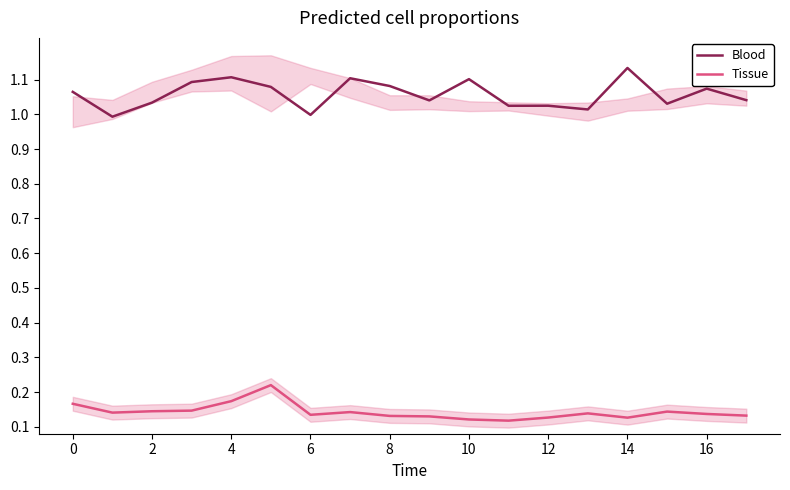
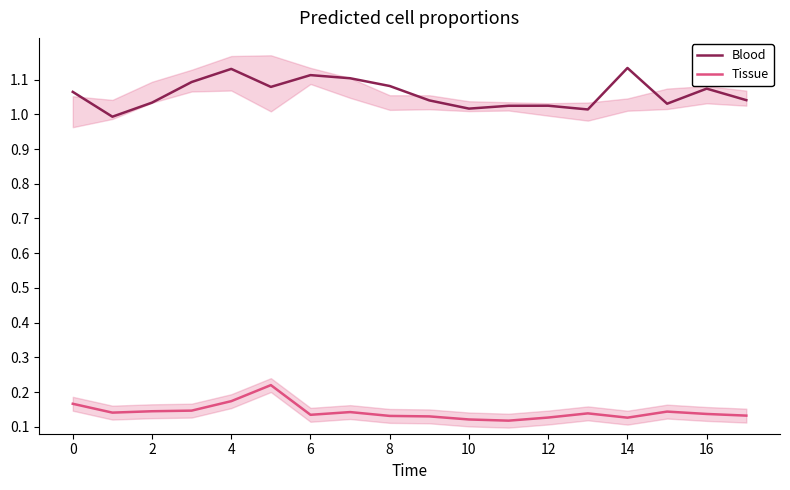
Blood, 4: 1.11 -> 1.13
Blood, 6: 1.00 -> 1.11
Blood, 10: 1.10 -> 1.02
